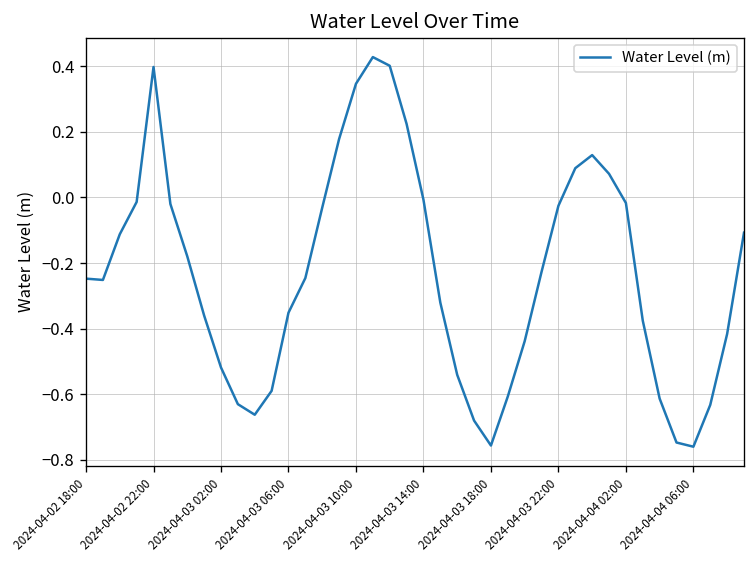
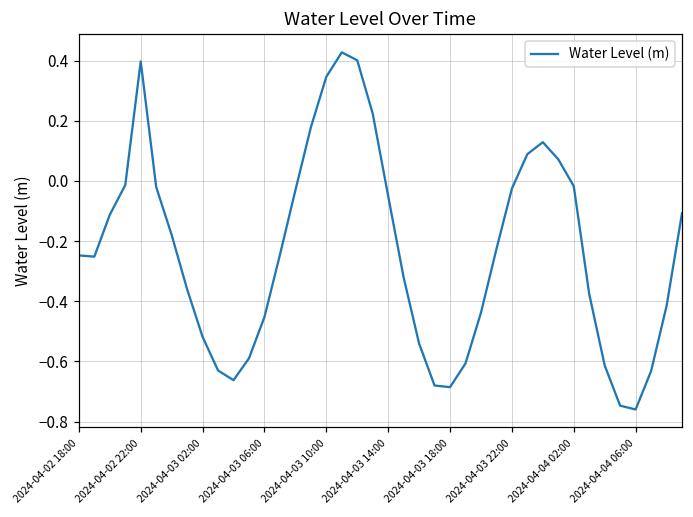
2024-04-03 06:00: -0.35 -> -0.45
2024-04-03 14:00: -0.01 -> -0.05
2024-04-03 18:00: -0.76 -> -0.69
